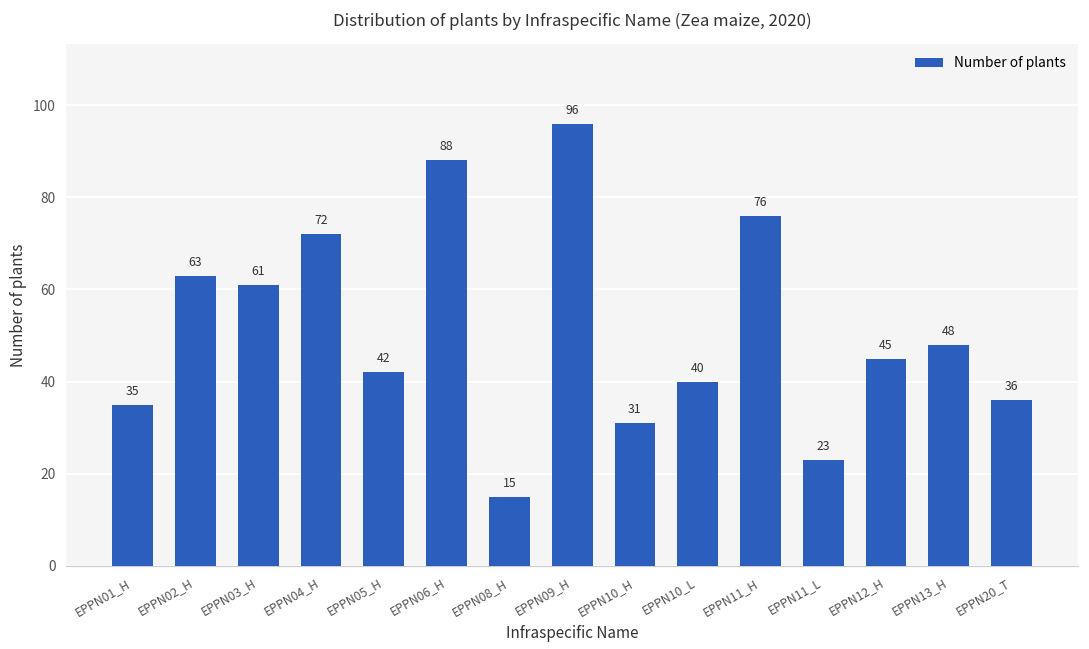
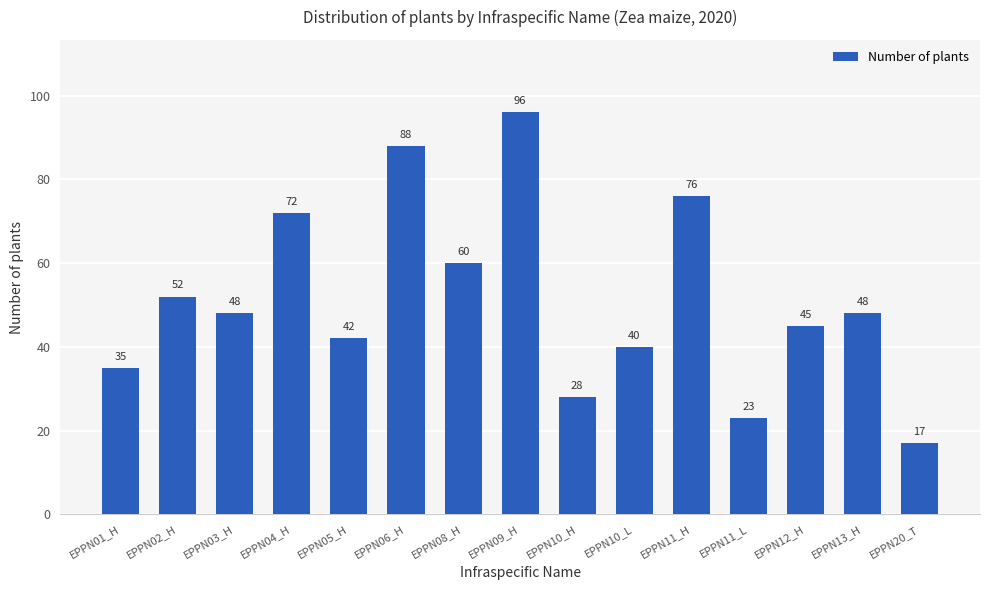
EPPN02_H: 63 -> 52
EPPN03_H: 61 -> 48
EPPN08_H: 15 -> 60
EPPN10_H: 31 -> 28
EPPN20_T: 36 -> 17
